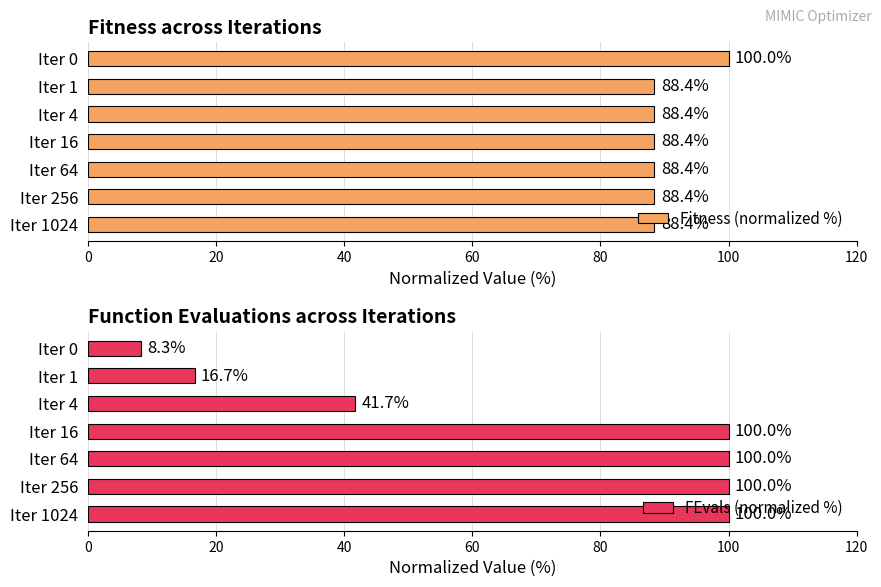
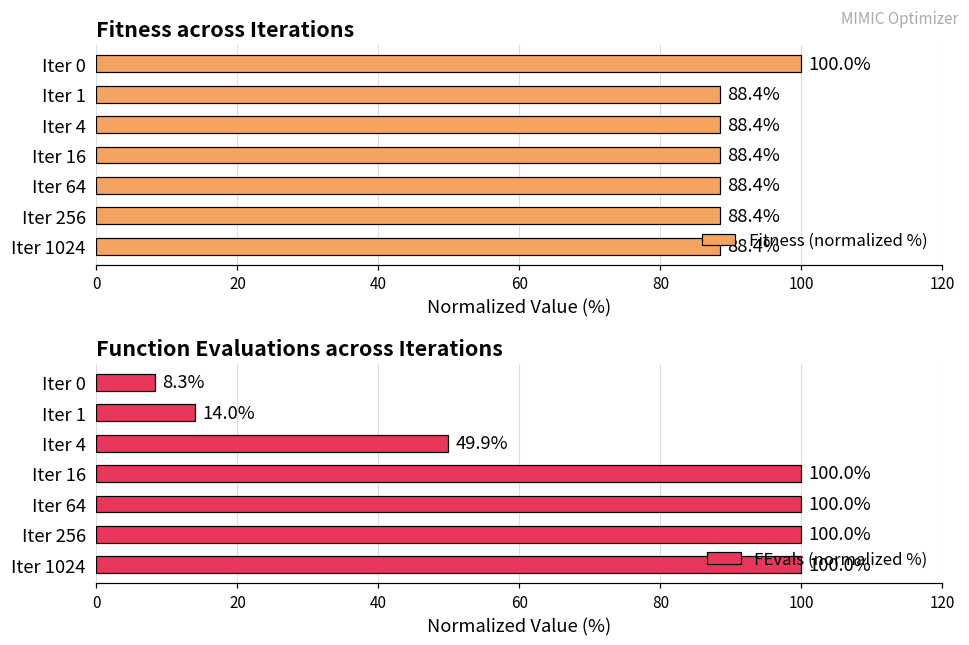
Function Evaluations across Iterations, Iter 1: 16.7% -> 14.0%
Function Evaluations across Iterations, Iter 4: 41.7% -> 49.9%
